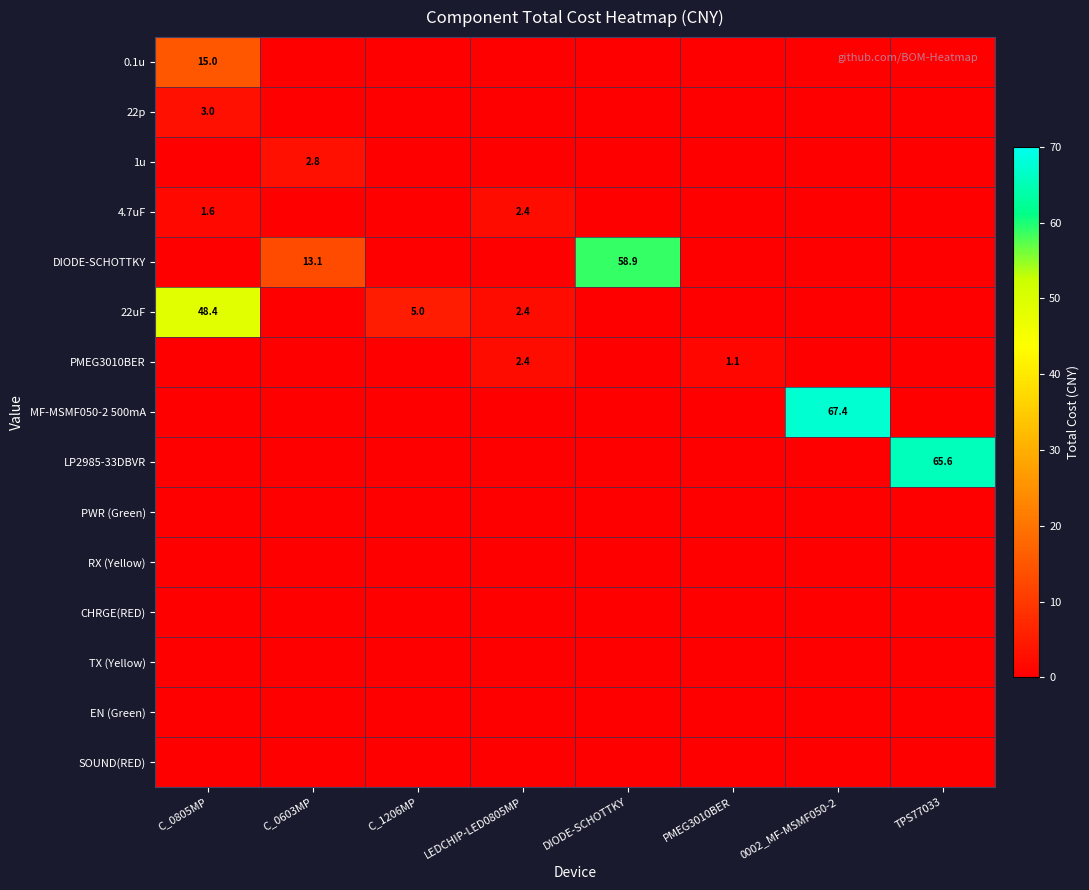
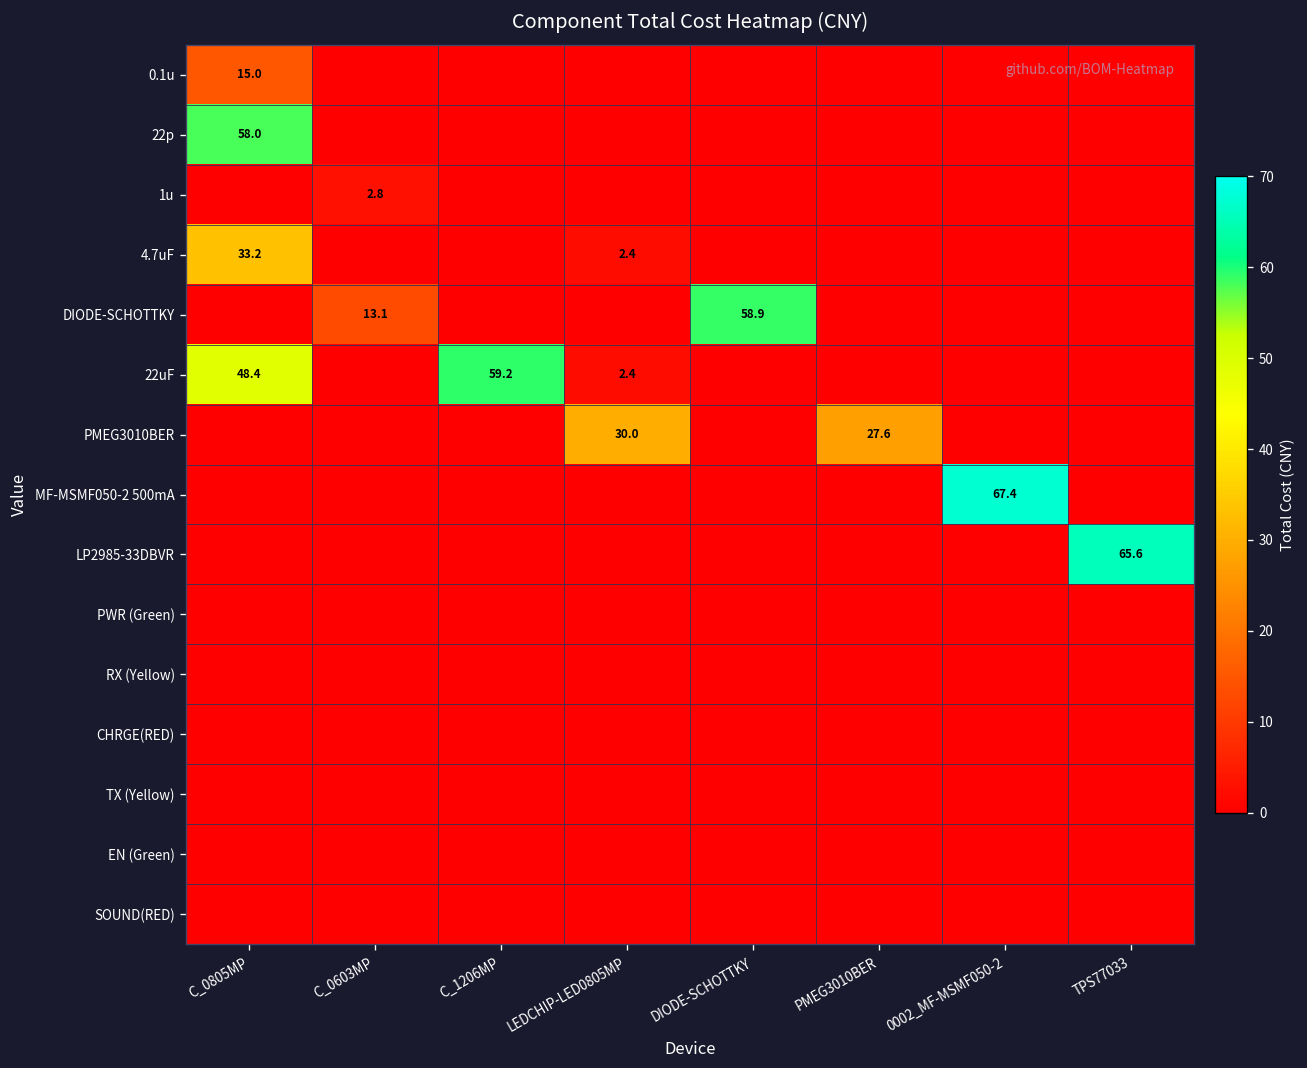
22p, C_0805MP: 3.0 -> 58.0
4.7uF, C_0805MP: 1.6 -> 33.2
22uF, C_1206MP: 5.0 -> 59.2
PMEG3010BER, LEDCHIP-LED0805MP: 2.4 -> 30.0
PMEG3010BER, PMEG3010BER: 1.1 -> 27.6
